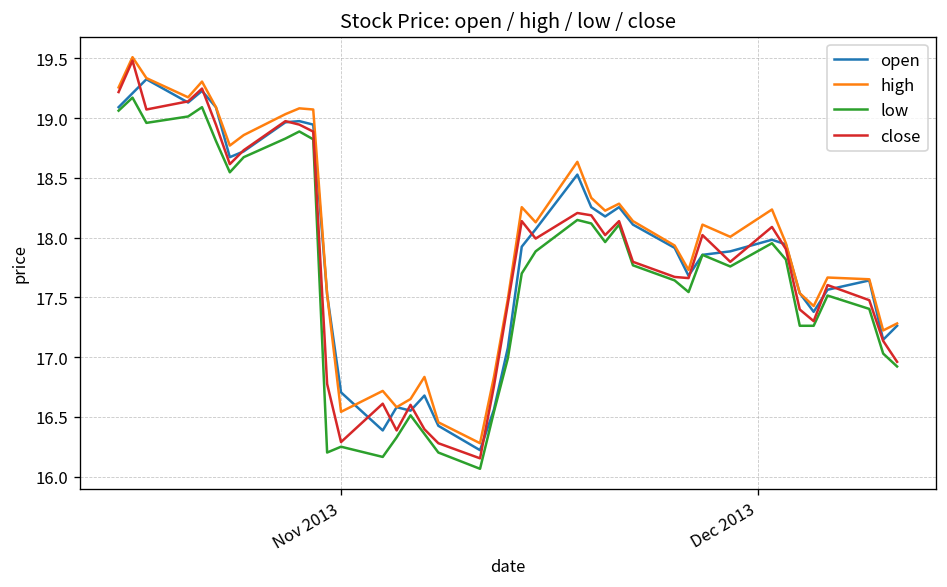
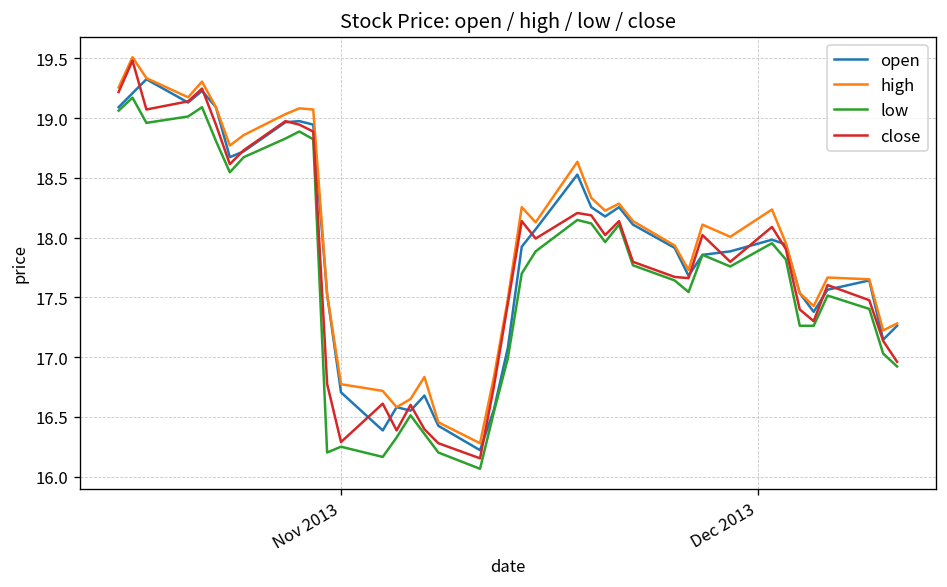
high, Nov 2013: 16.5 -> 16.8
